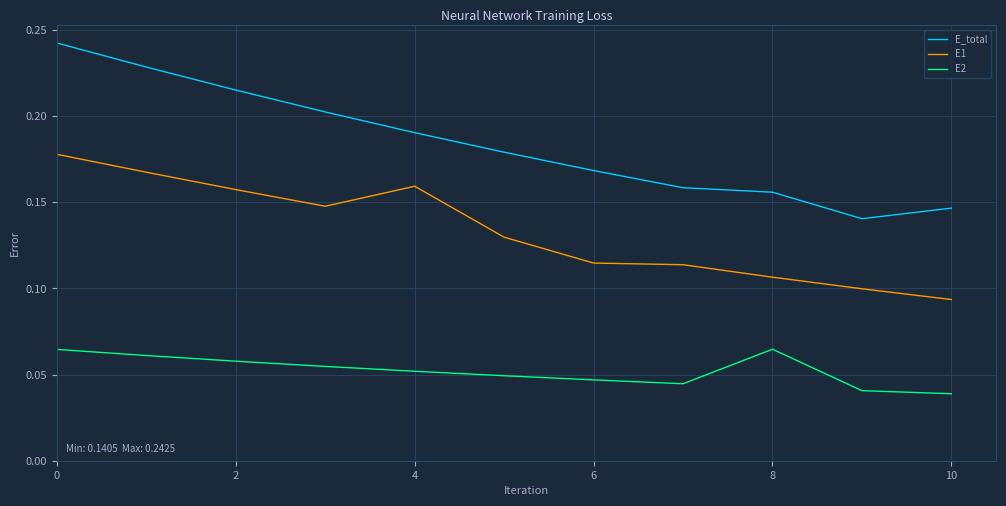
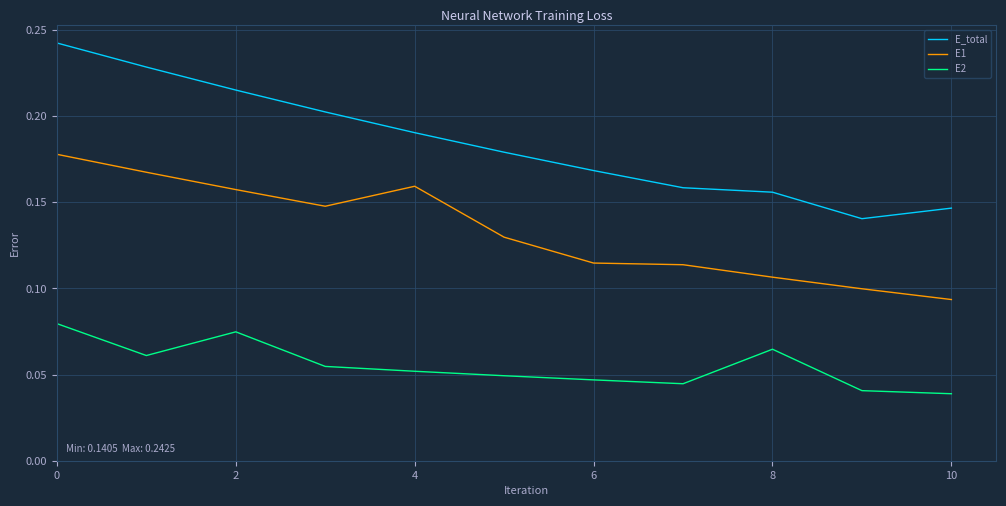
E2, 0: 0.065 -> 0.080
E2, 2: 0.058 -> 0.075
